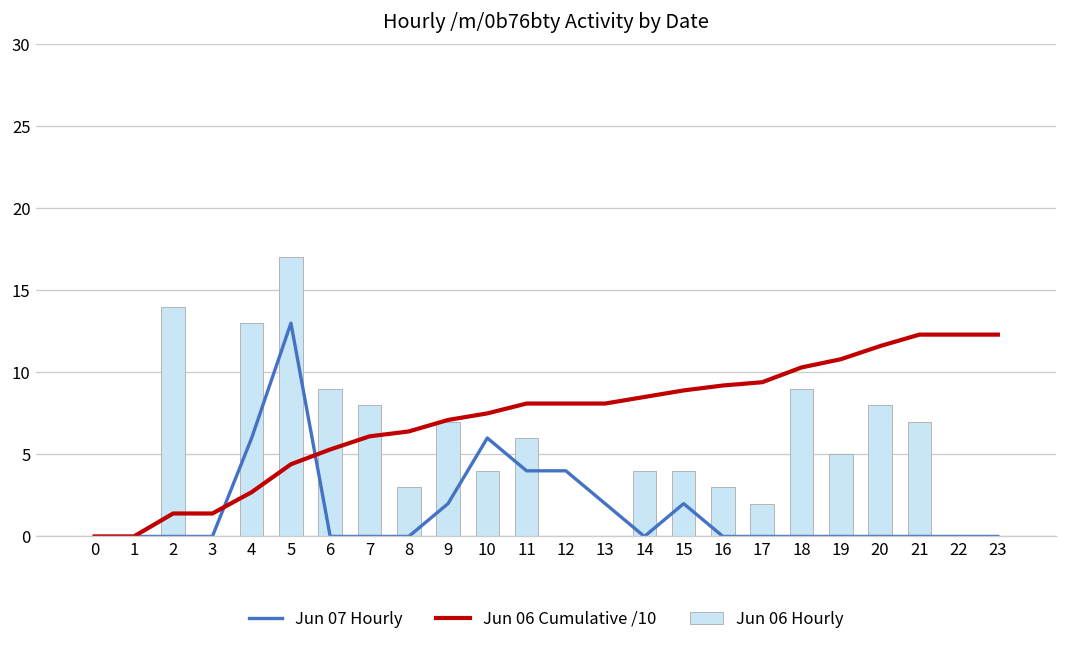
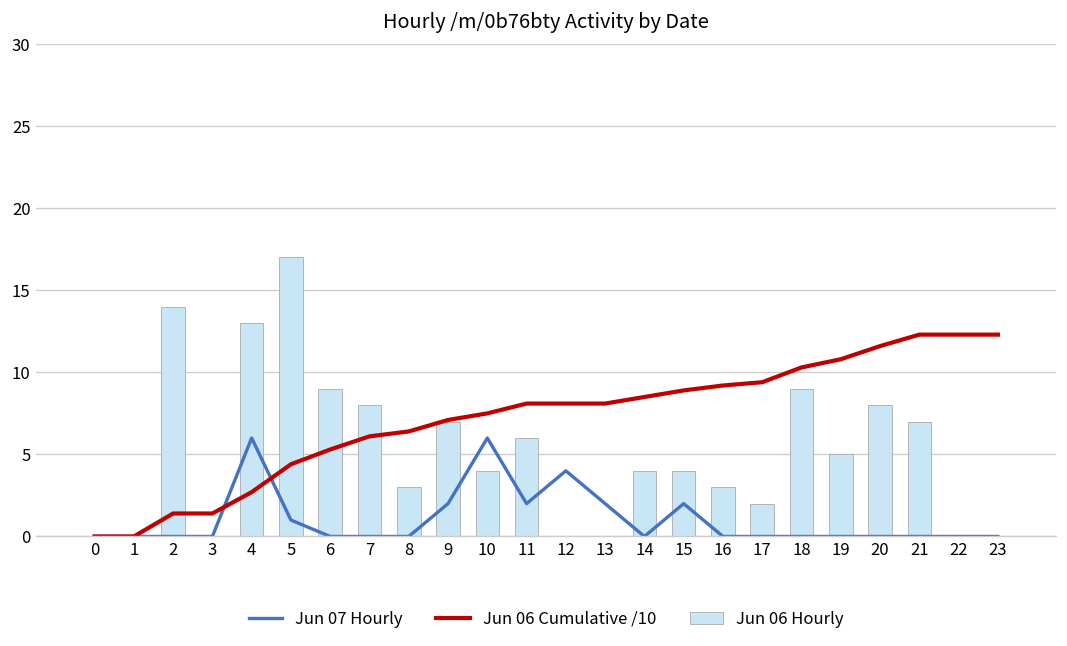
Jun 07 Hourly, 5: 13 -> 1
Jun 07 Hourly, 11: 4 -> 2
